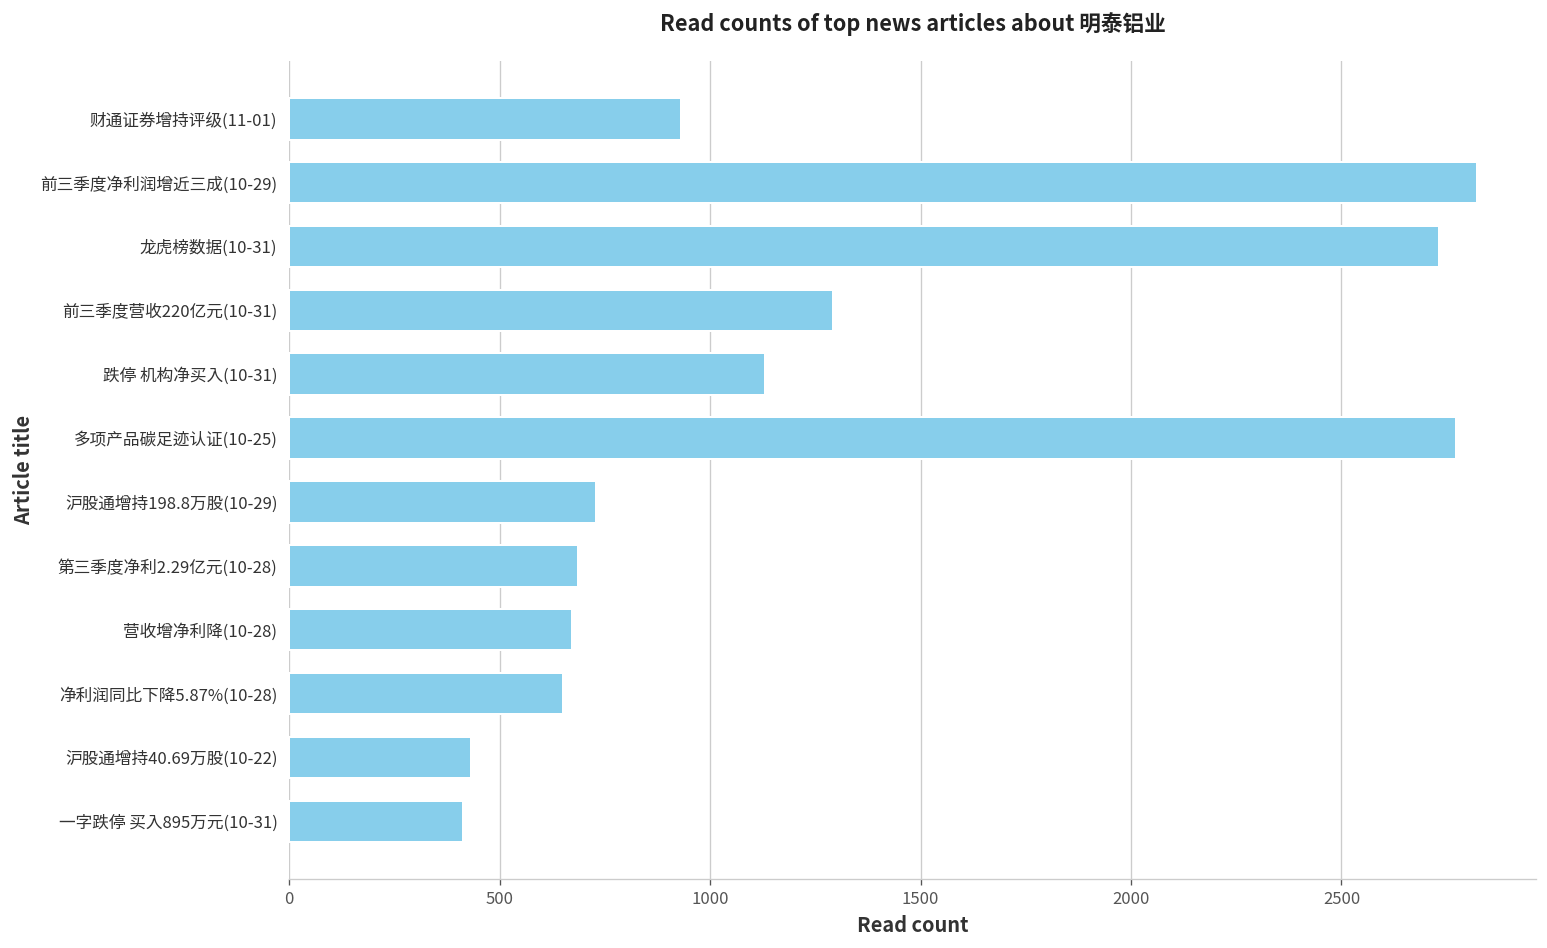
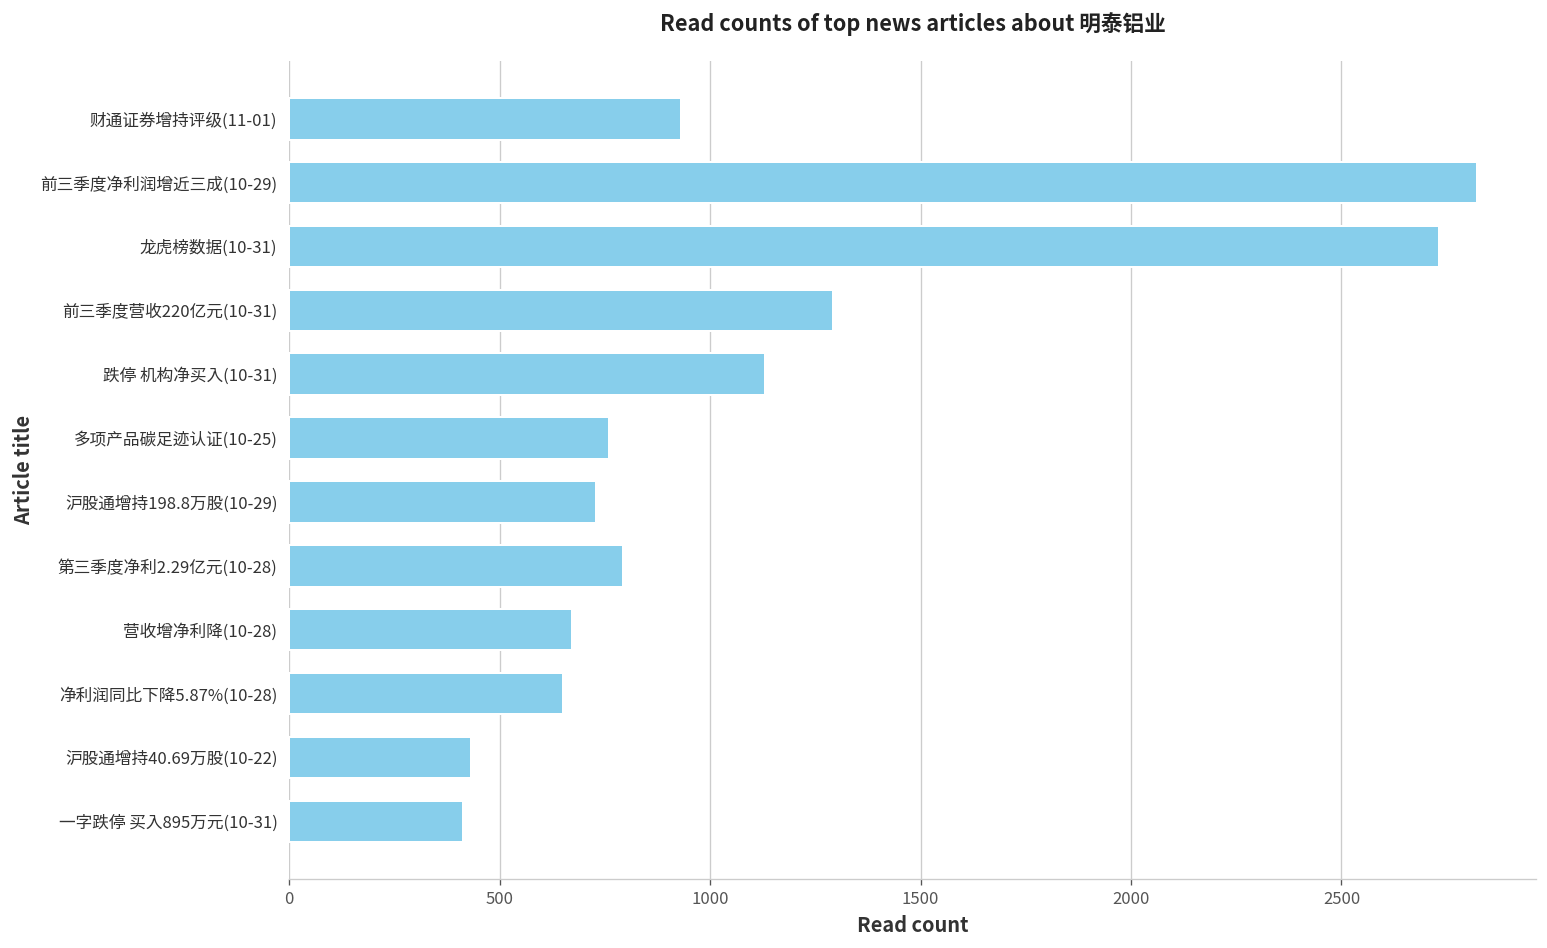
多项产品碳足迹认证(10-25): 2770 -> 760
第三季度净利2.29亿元(10-28): 690 -> 790
